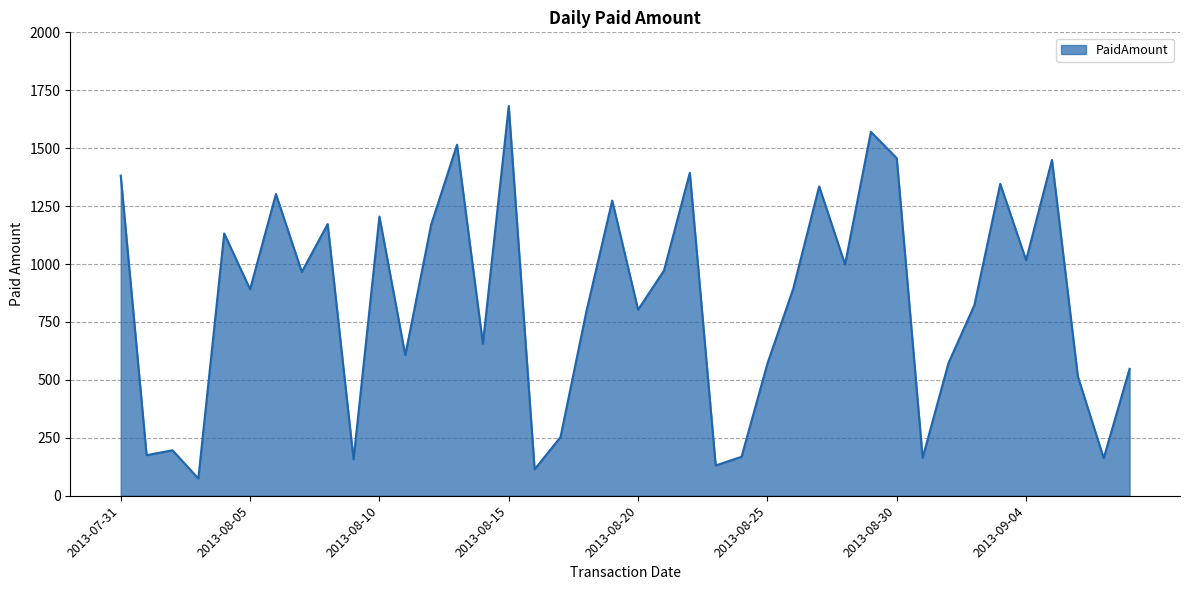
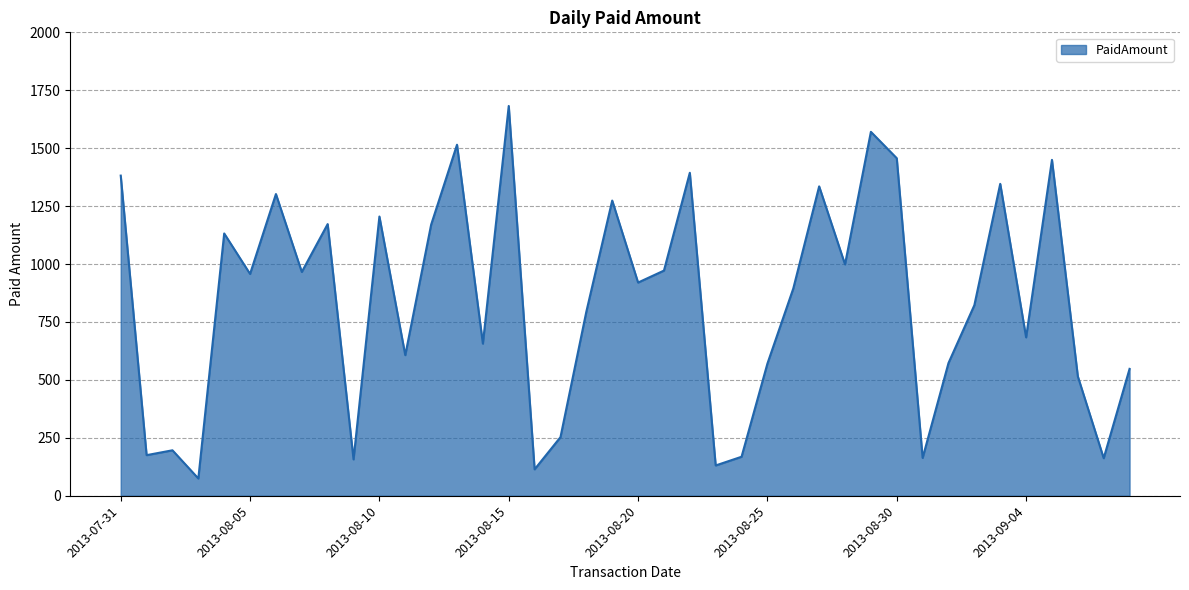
2013-08-05: 890 -> 960
2013-08-20: 800 -> 920
2013-09-04: 1020 -> 680
